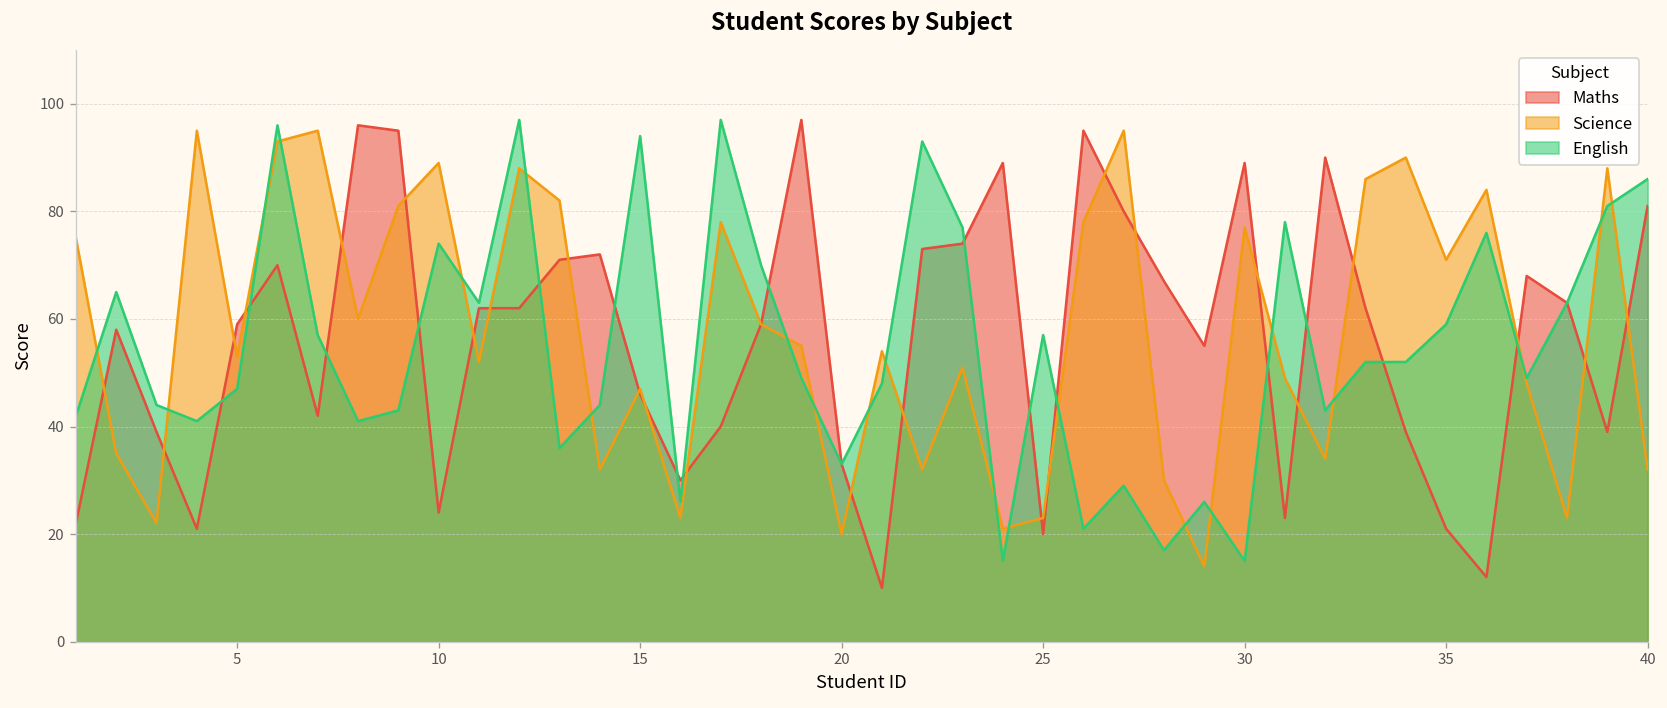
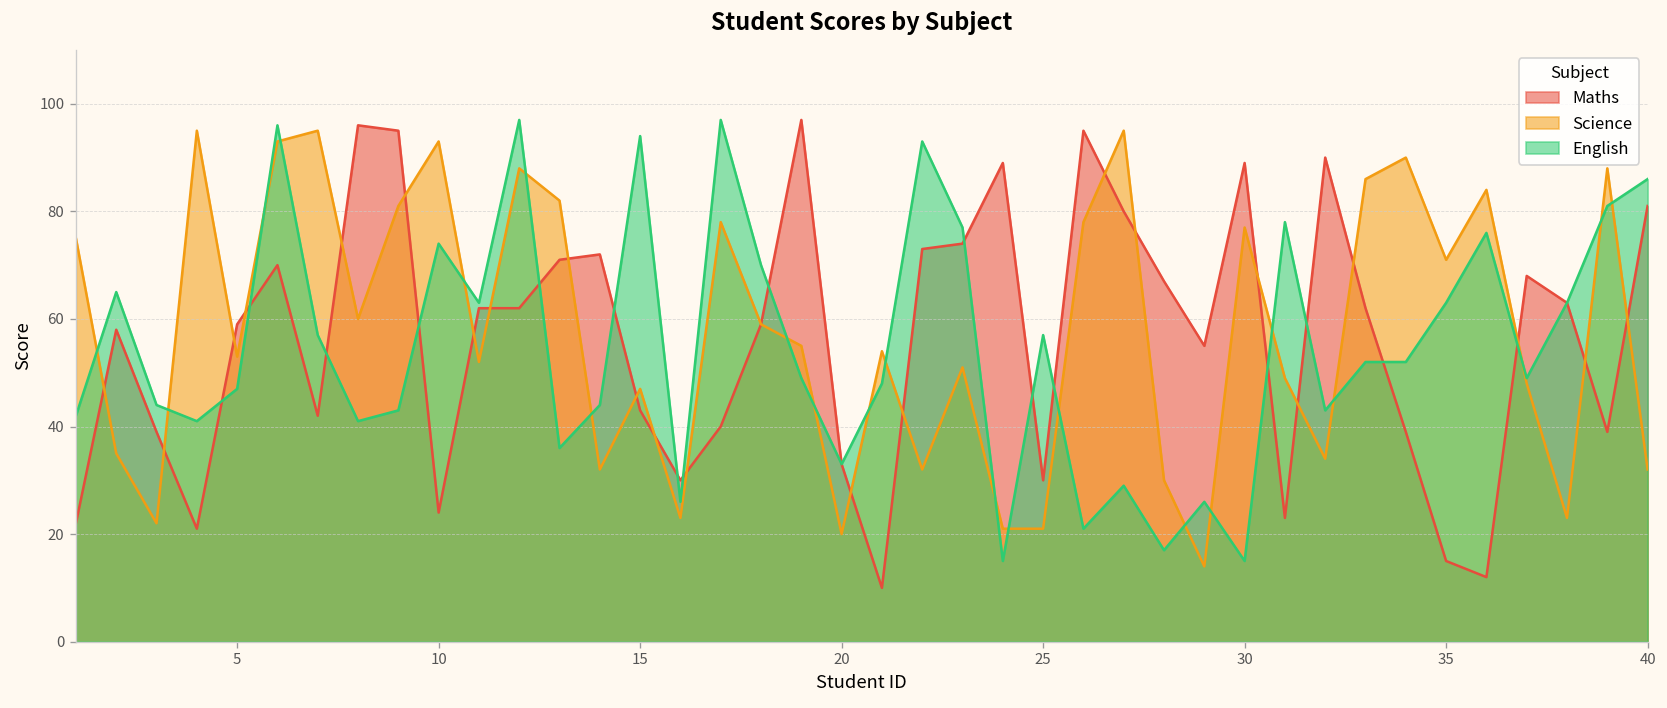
Science, 10: 89 -> 93
Maths, 15: 46 -> 43
Maths, 25: 20 -> 30
Science, 25: 23 -> 21
Maths, 35: 21 -> 15
English, 35: 59 -> 63
